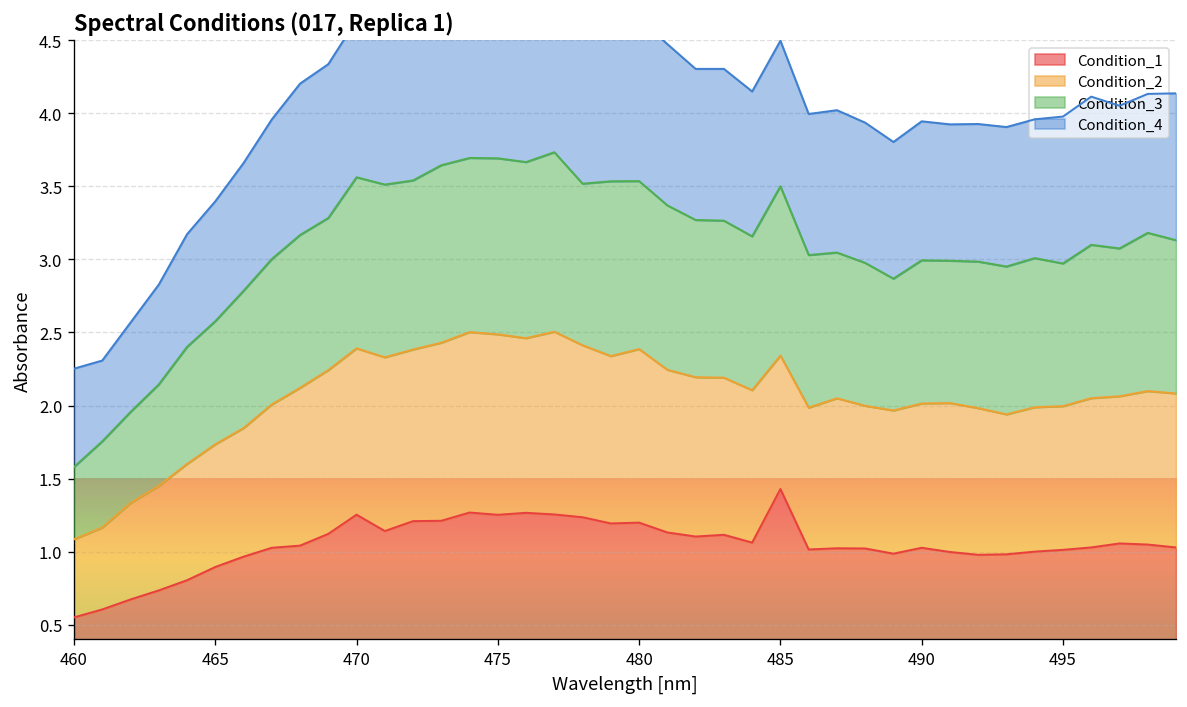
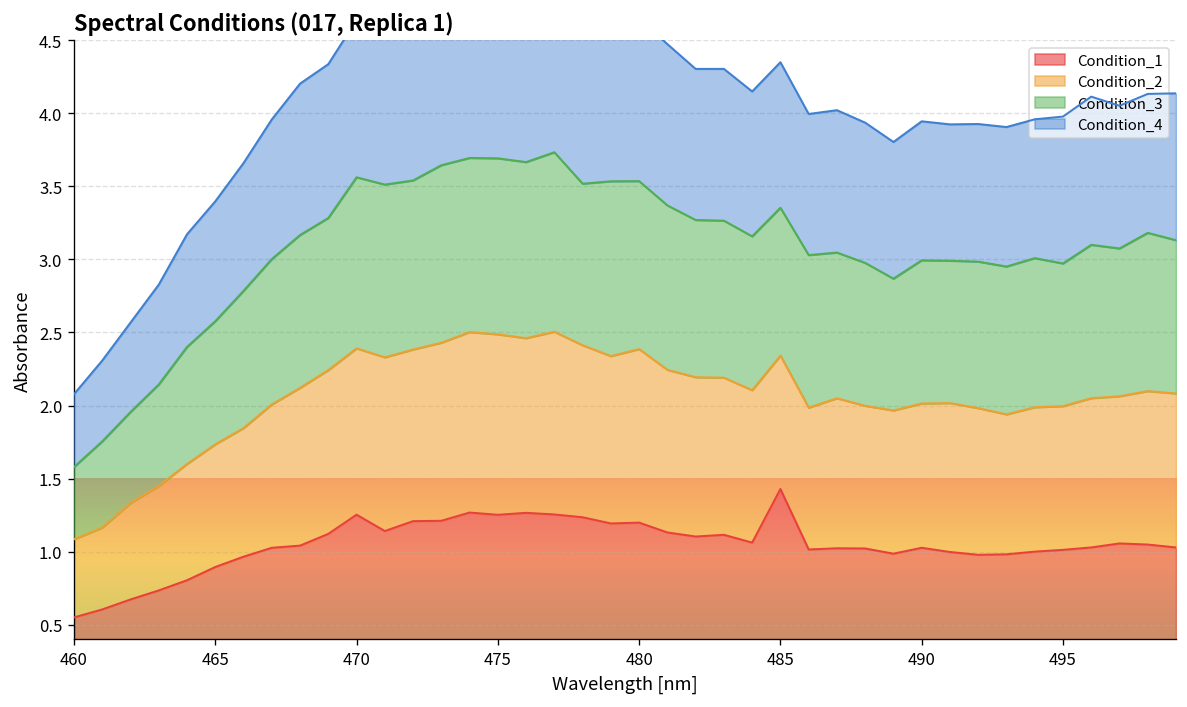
Condition_4, 460: 0.67 -> 0.50
Condition_3, 485: 1.16 -> 1.01
